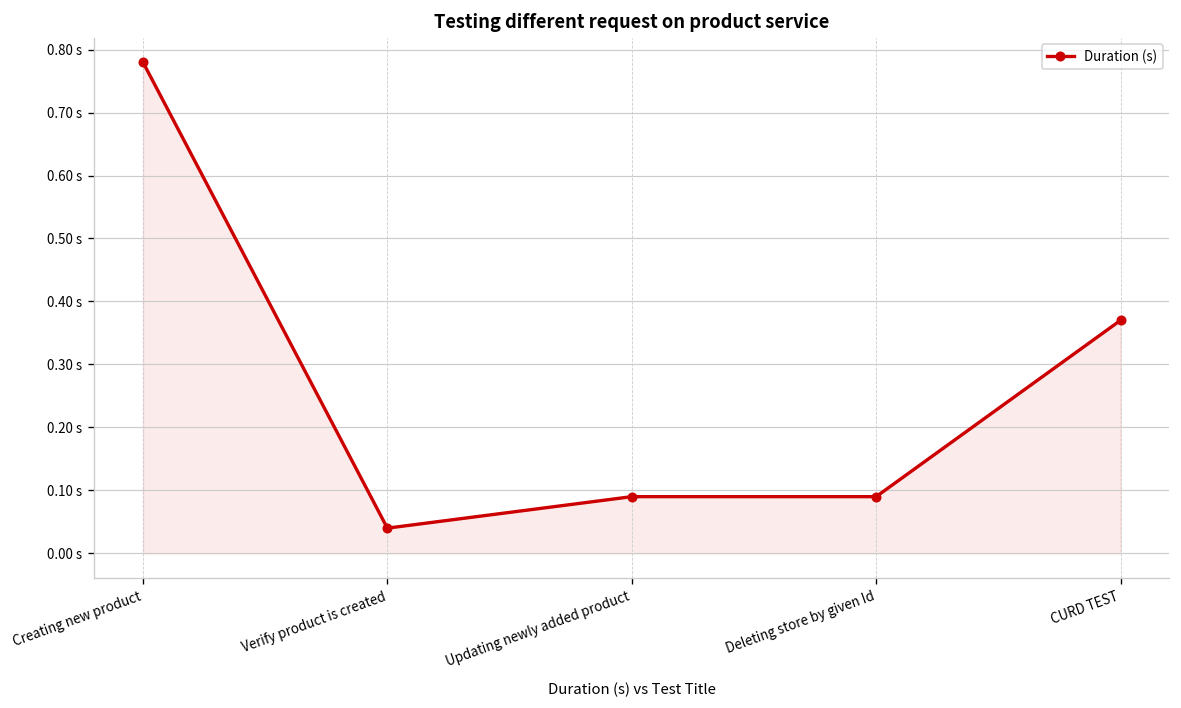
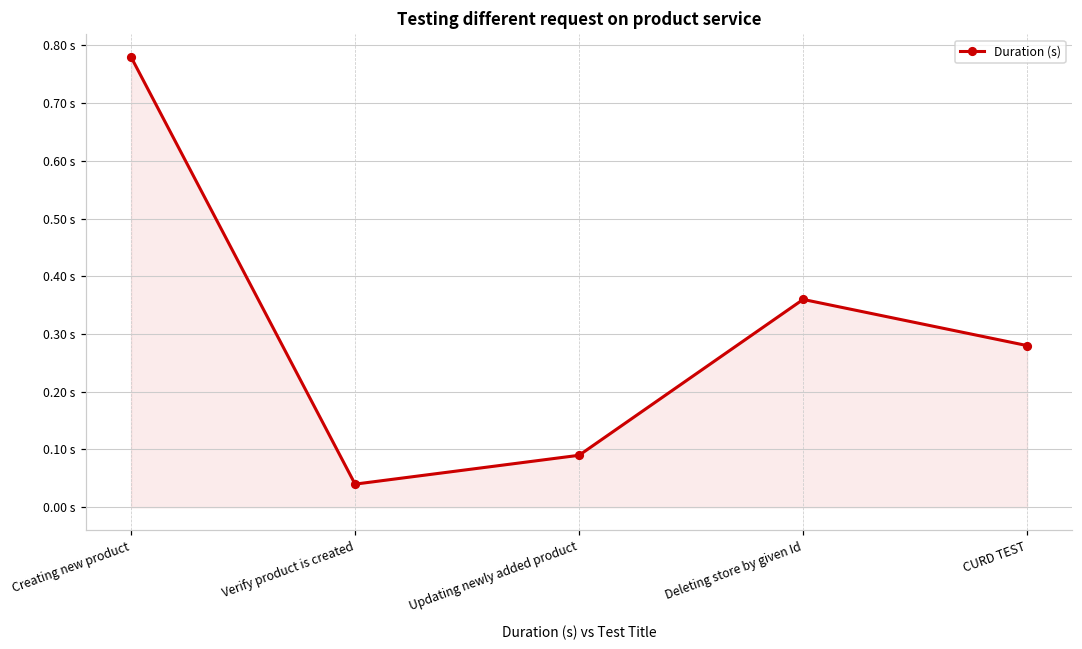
Deleting store by given Id: 0.09 s -> 0.36 s
CURD TEST: 0.37 s -> 0.28 s
